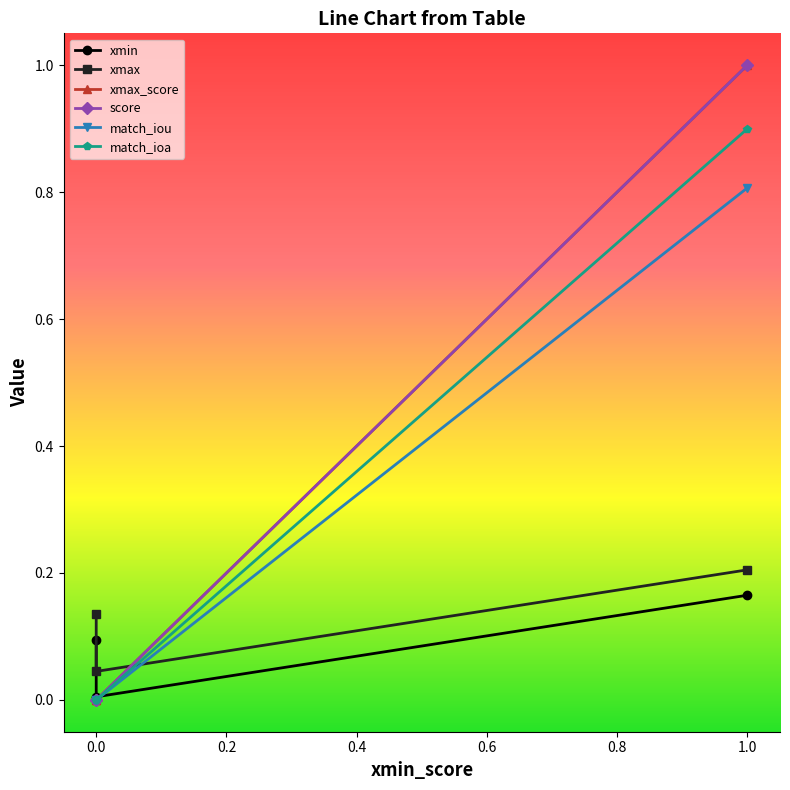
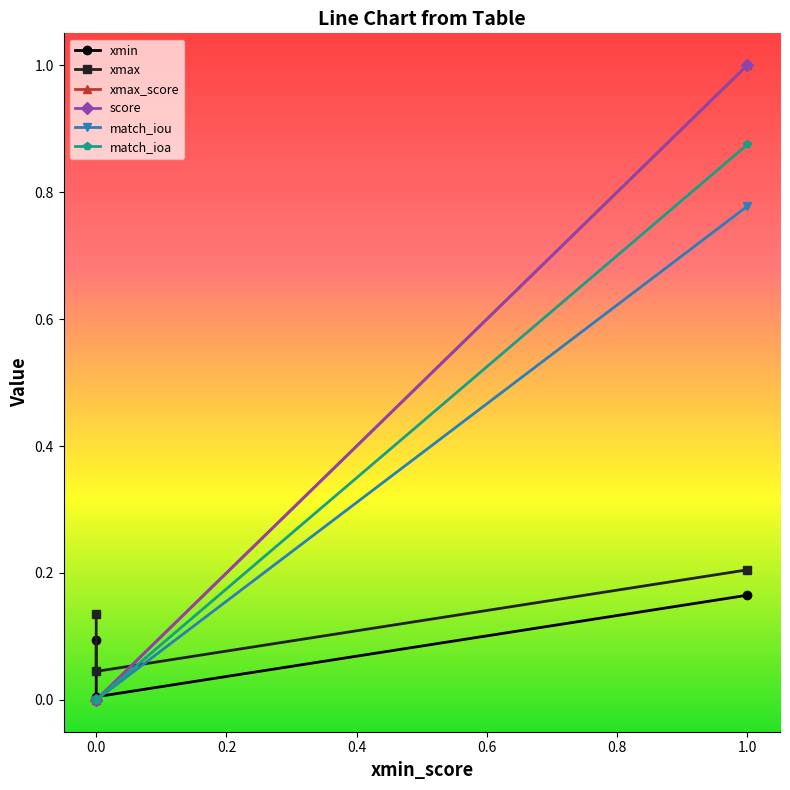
match_iou, 1.0: 0.81 -> 0.78
match_ioa, 1.0: 0.90 -> 0.87
